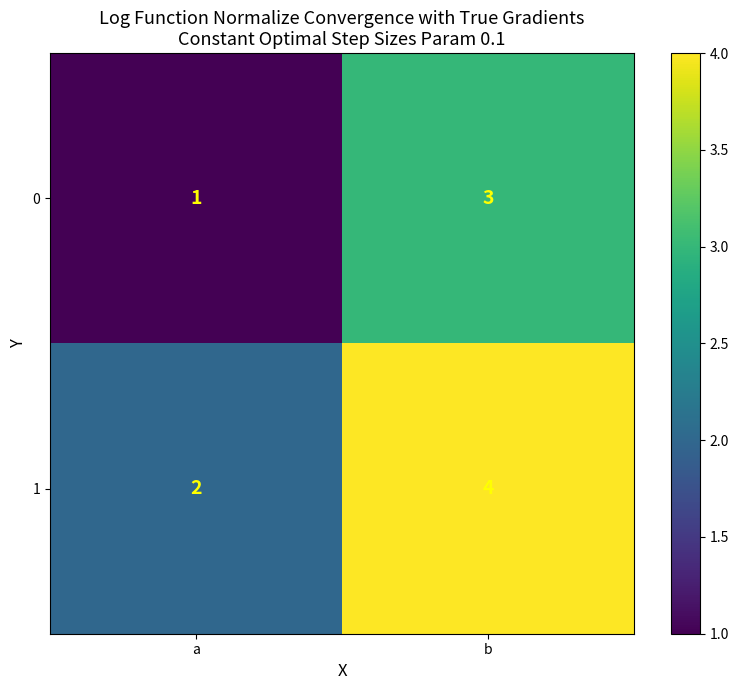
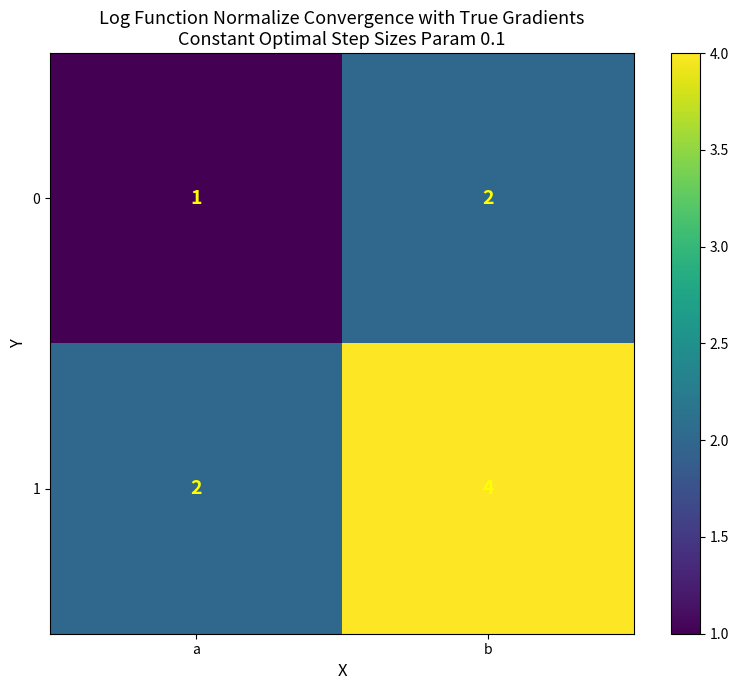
0, b: 3 -> 2
